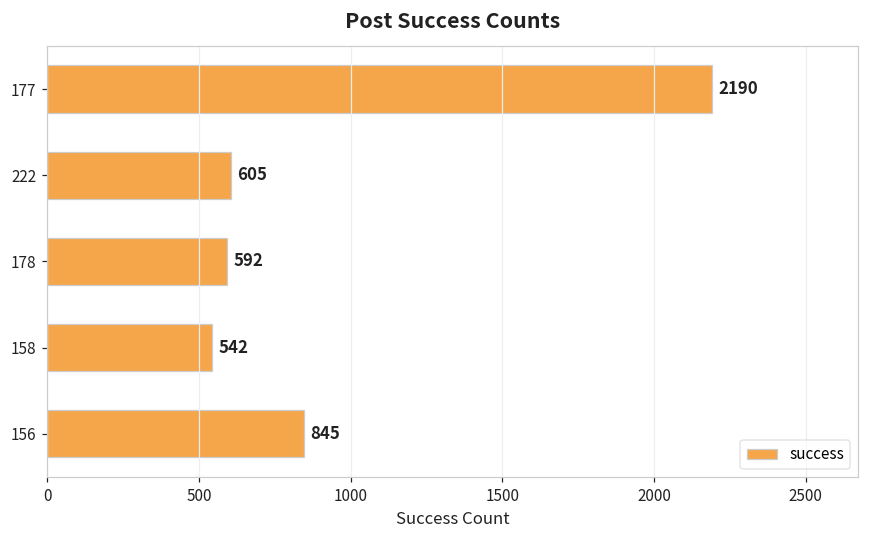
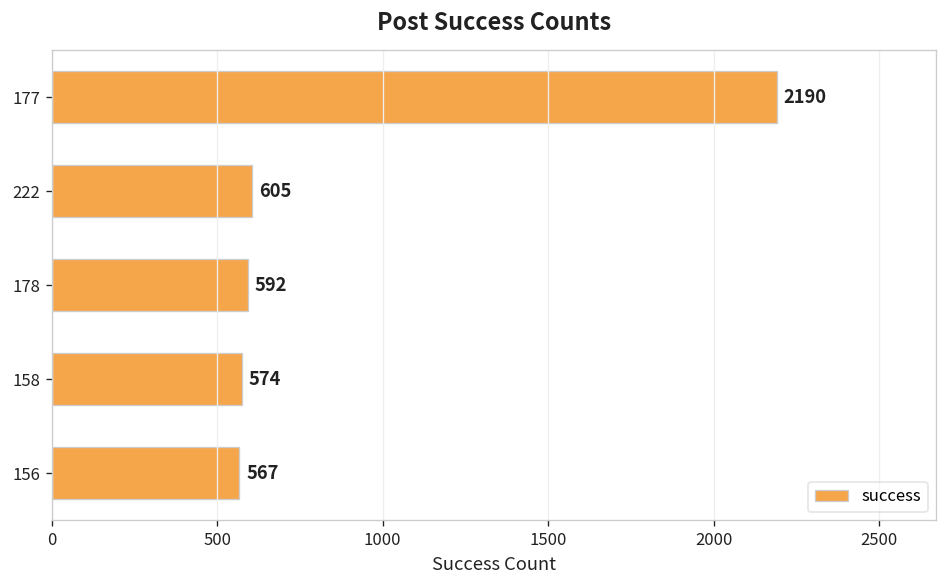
158: 542 -> 574
156: 845 -> 567
